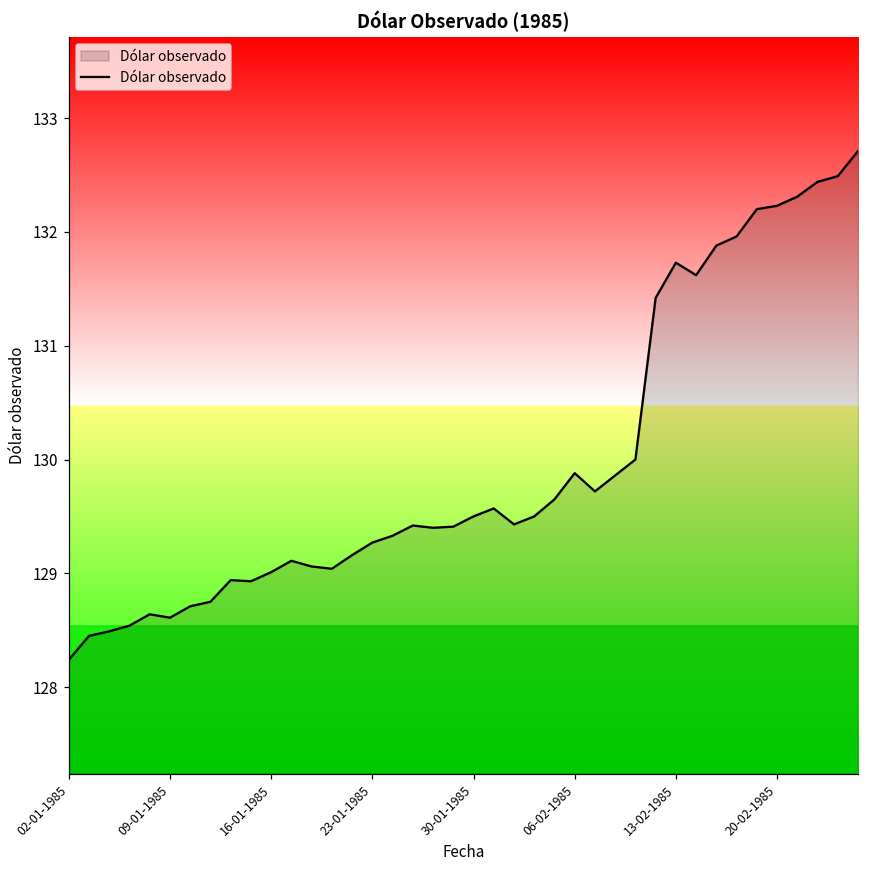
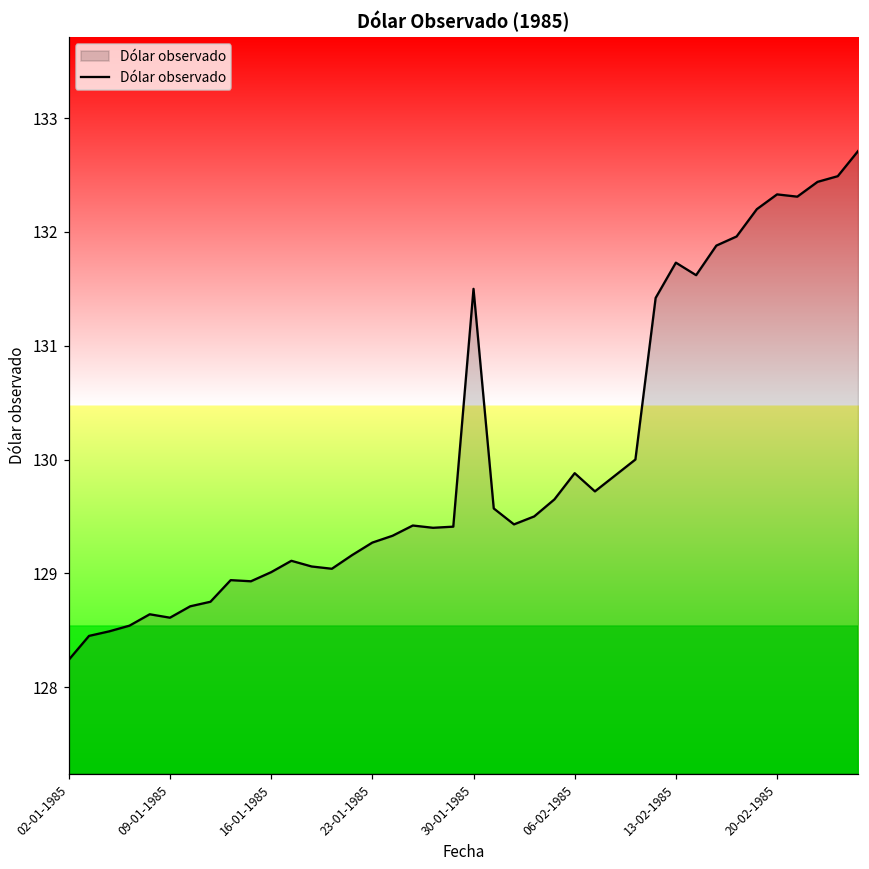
30-01-1985: 129.5 -> 131.5
20-02-1985: 132.23 -> 132.33
